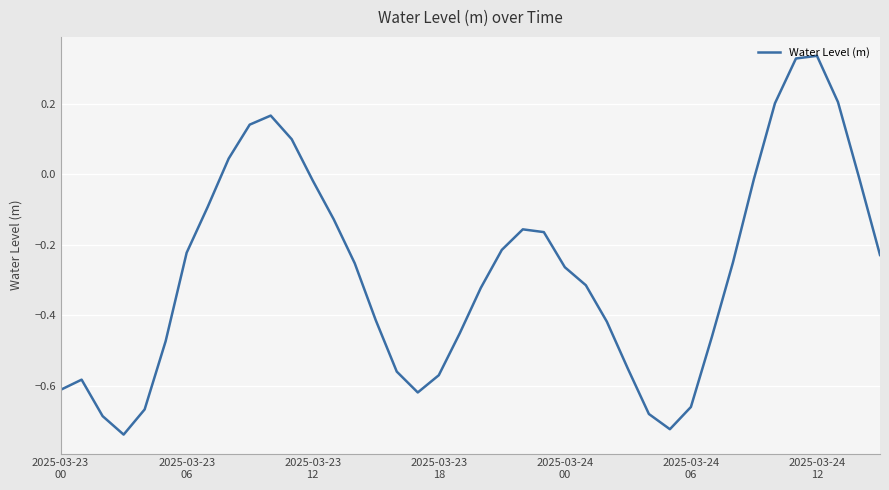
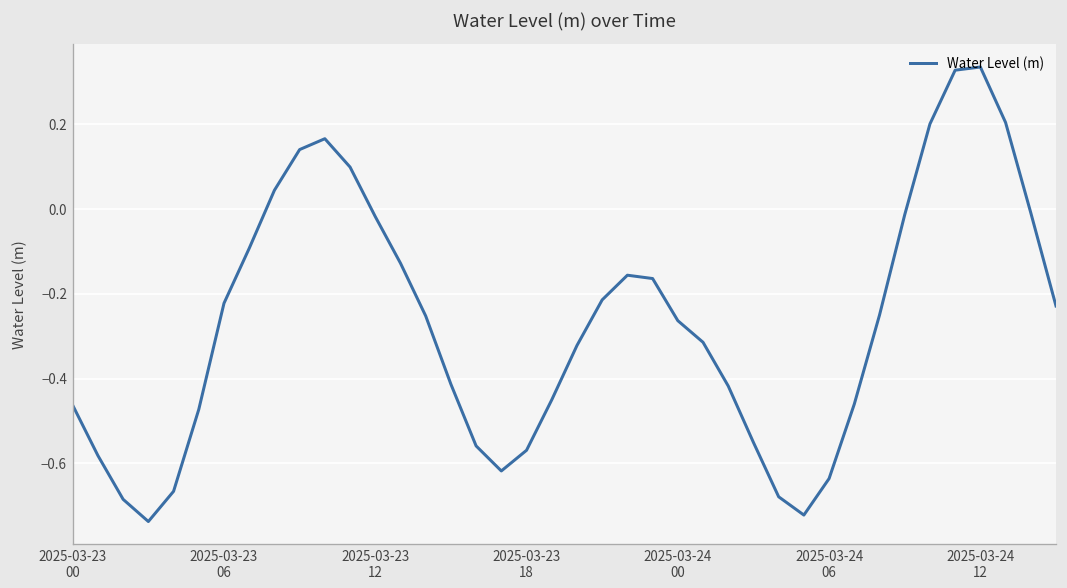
2025-03-23 00: -0.61 -> -0.46
2025-03-24 06: -0.66 -> -0.64
